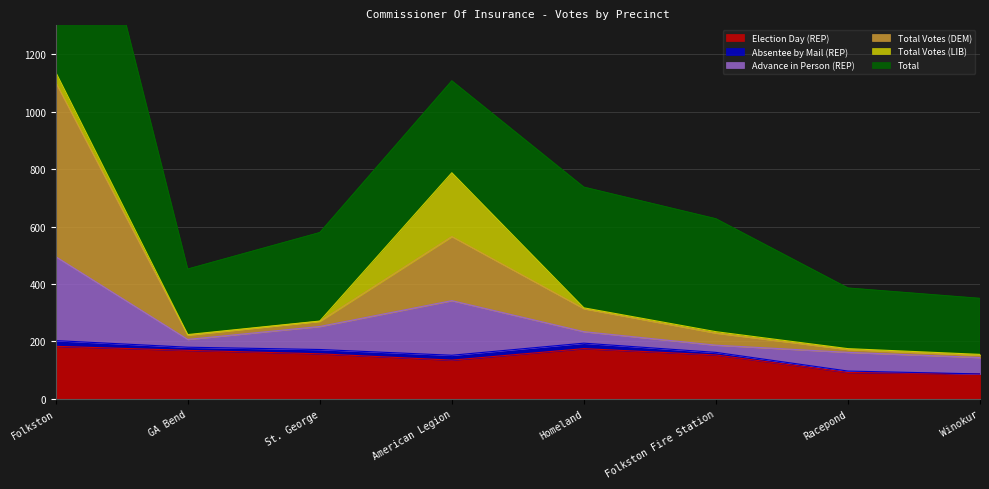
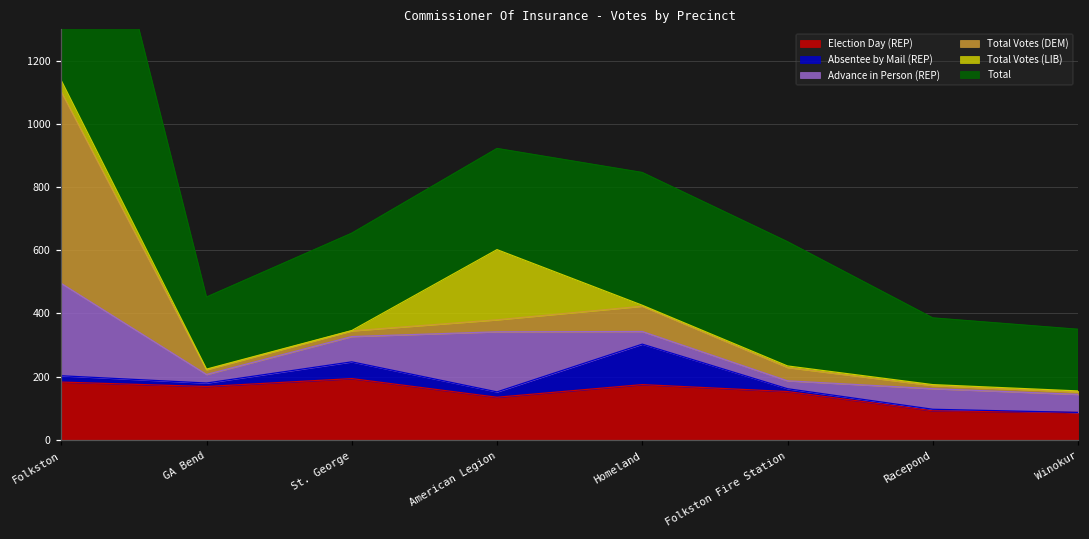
Election Day (REP), St. George: 160 -> 190
Absentee by Mail (REP), St. George: 20 -> 50
Total Votes (DEM), American Legion: 220 -> 40
Absentee by Mail (REP), Homeland: 20 -> 130
